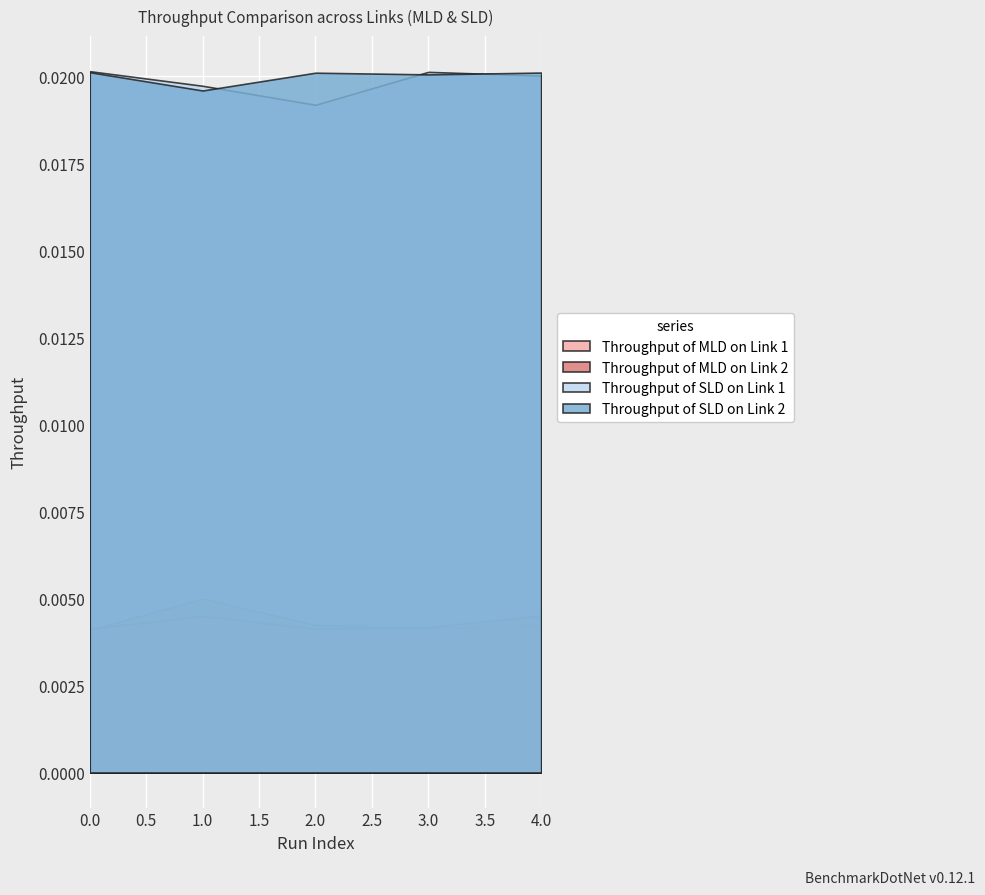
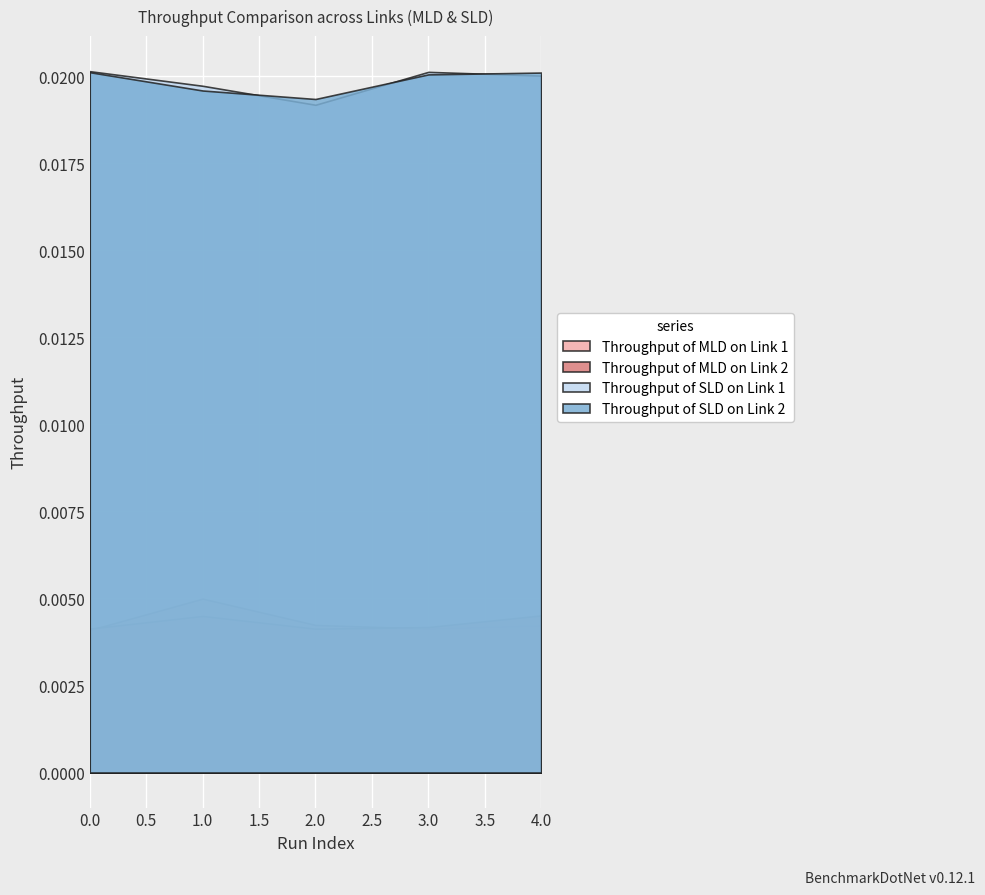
Throughput of SLD on Link 2, 2.0: 0.0201 -> 0.0193
